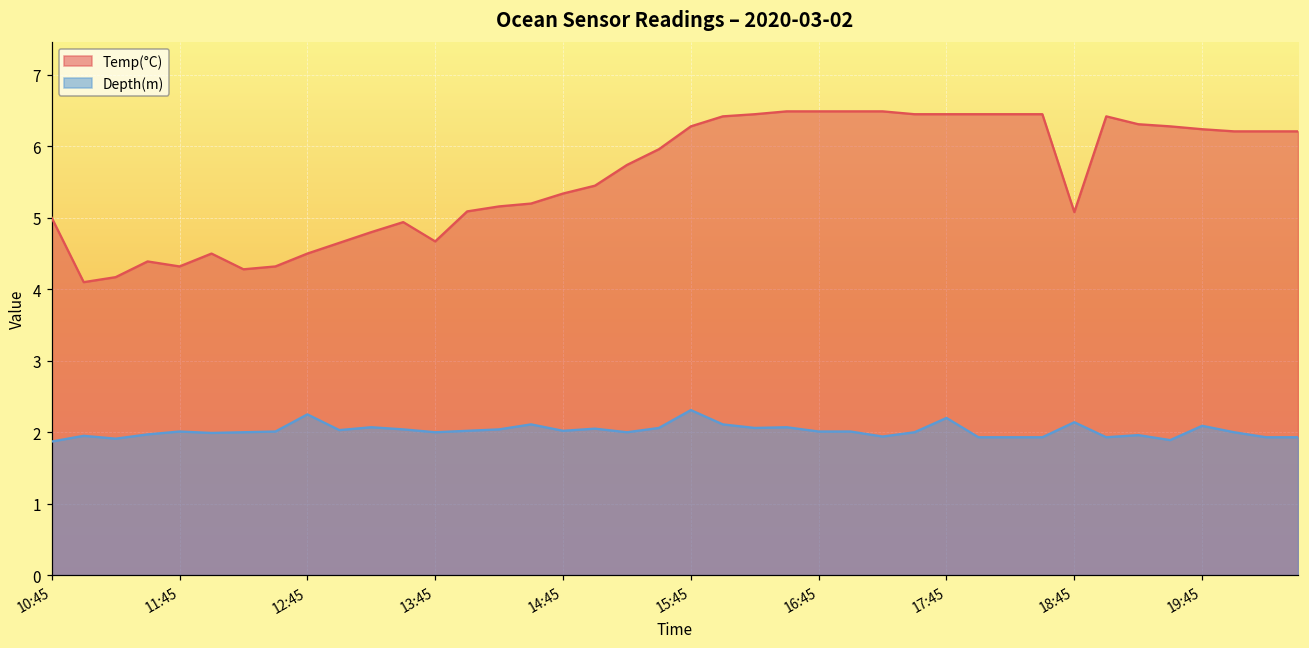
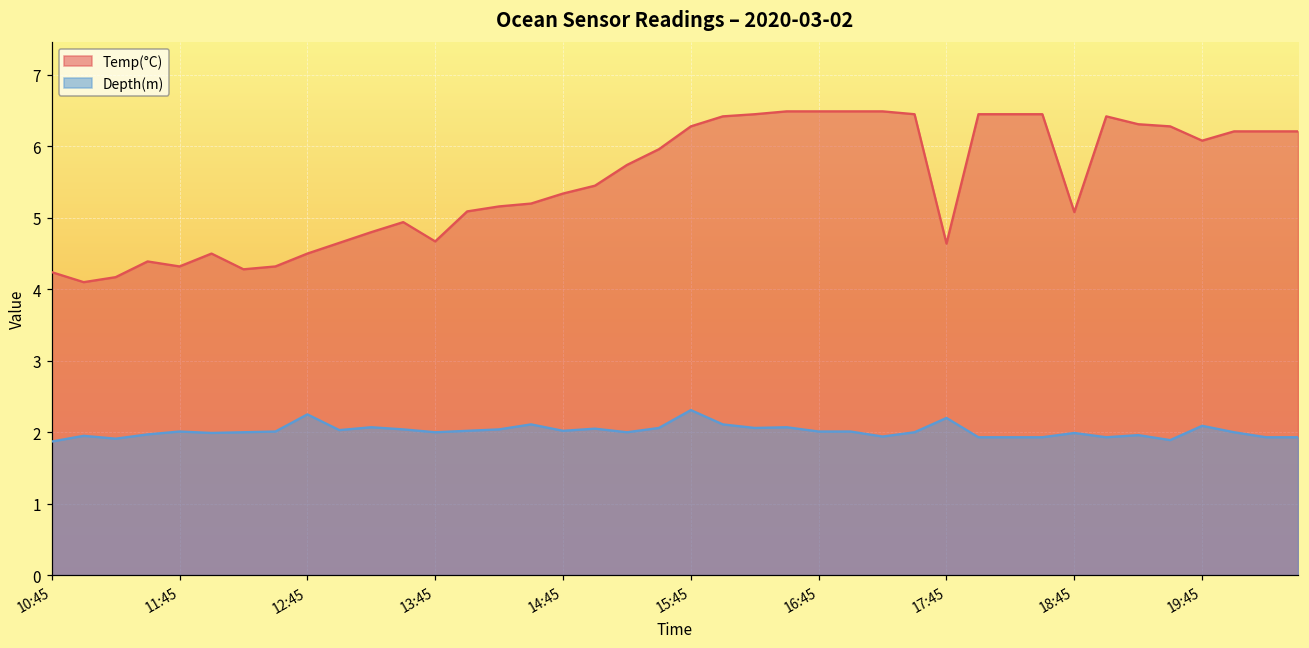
Temp(°C), 10:45: 5.0 -> 4.2
Temp(°C), 17:45: 6.5 -> 4.6
Depth(m), 18:45: 2.1 -> 2.0
Temp(°C), 19:45: 6.2 -> 6.1
